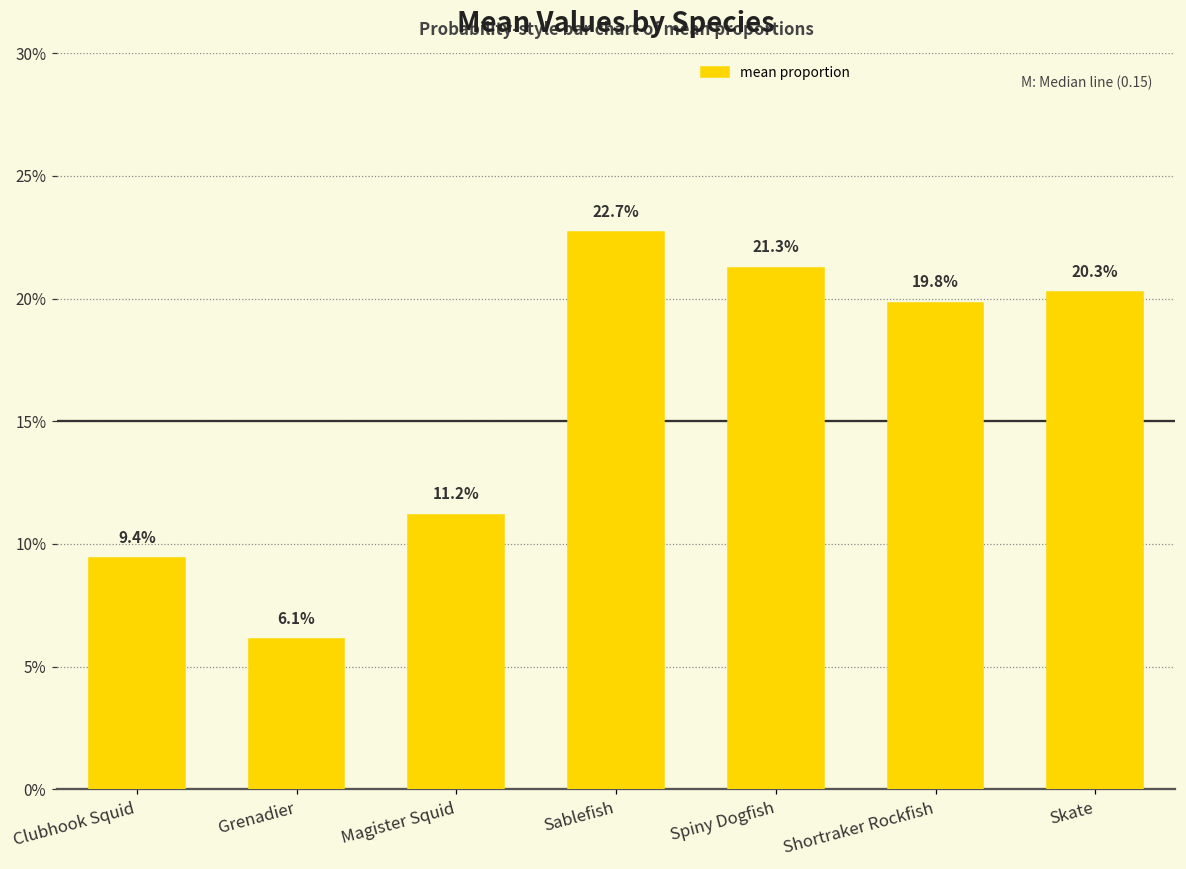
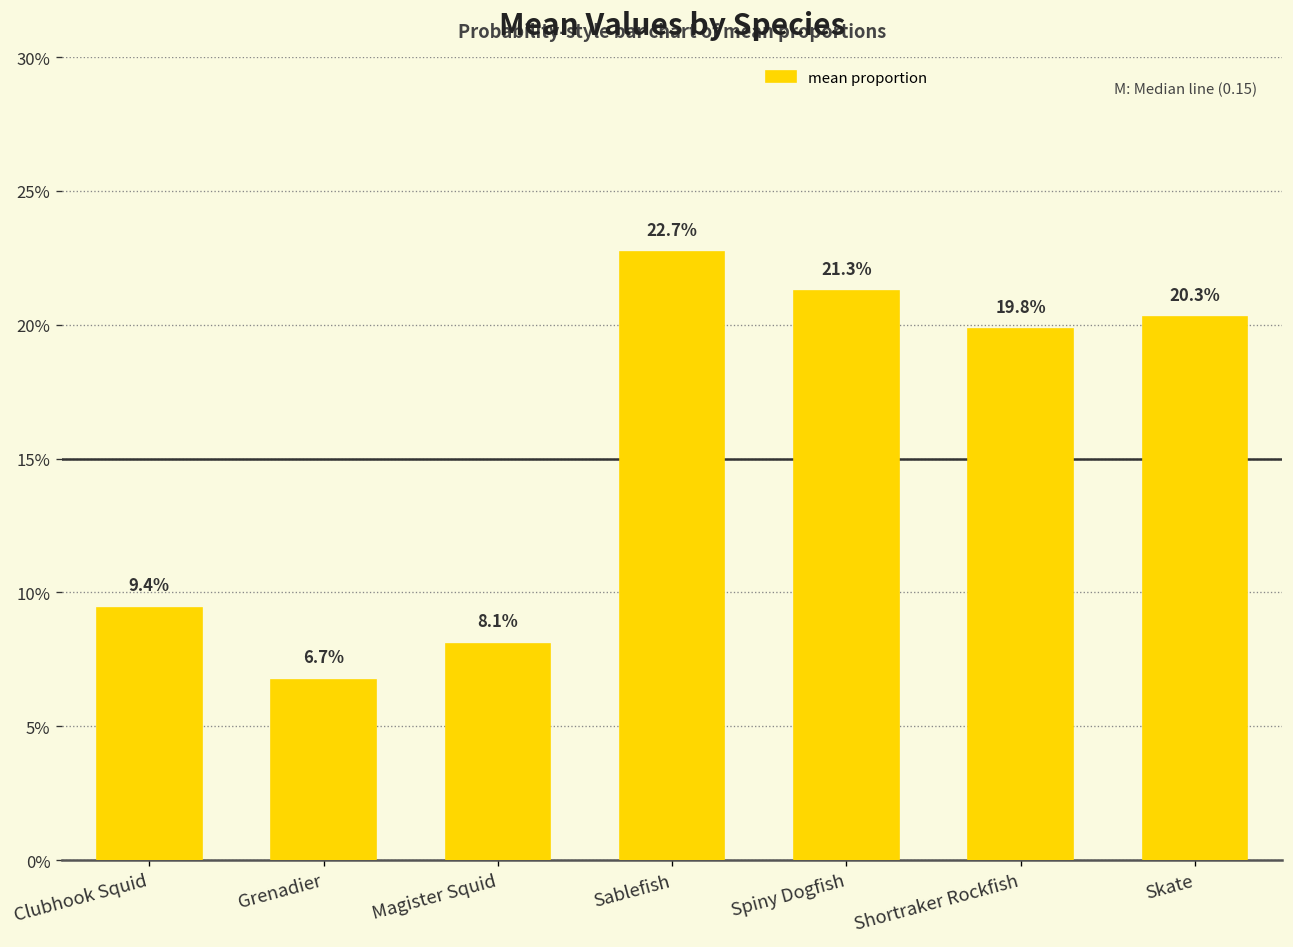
Grenadier: 6.1% -> 6.7%
Magister Squid: 11.2% -> 8.1%
